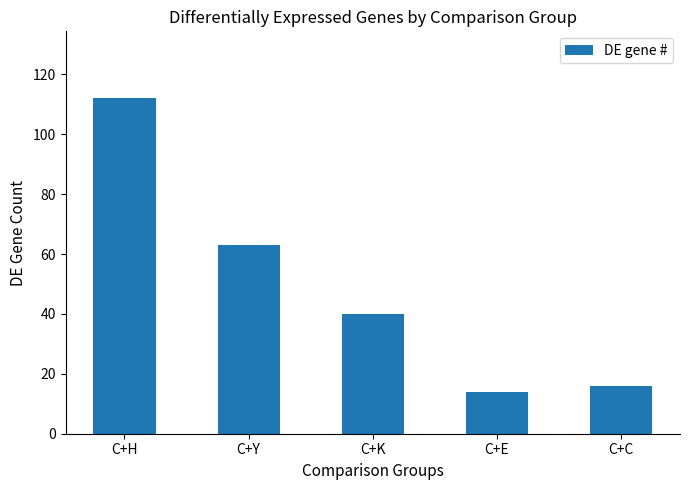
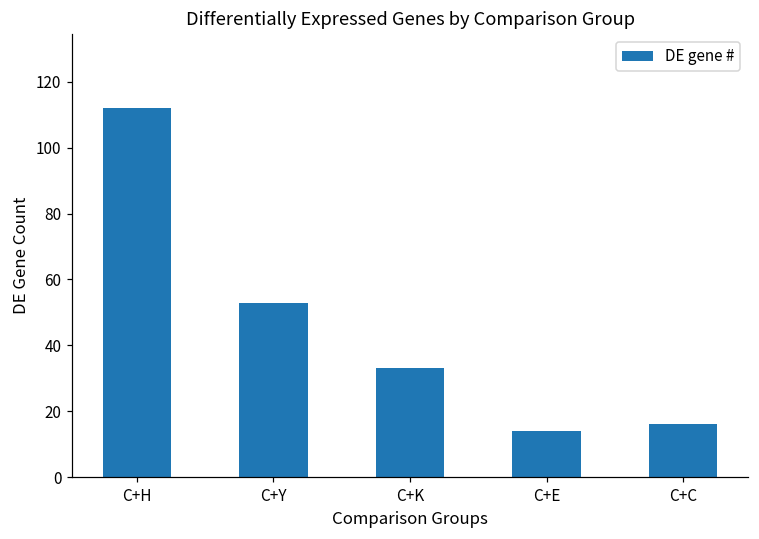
C+Y: 63 -> 53
C+K: 40 -> 33
